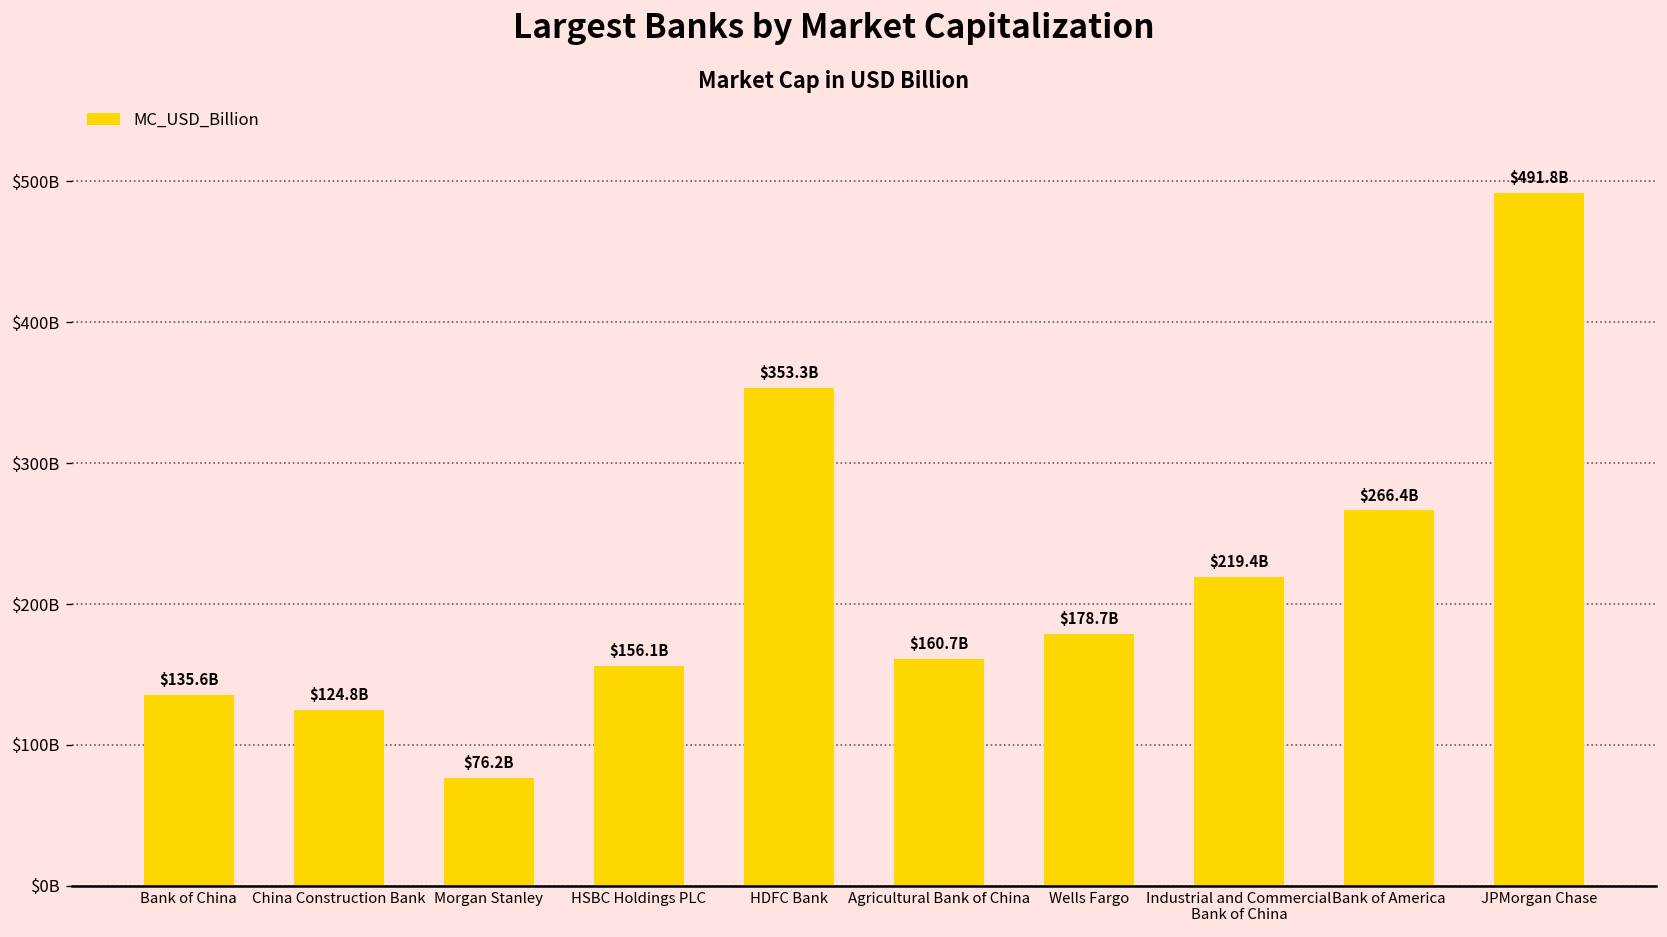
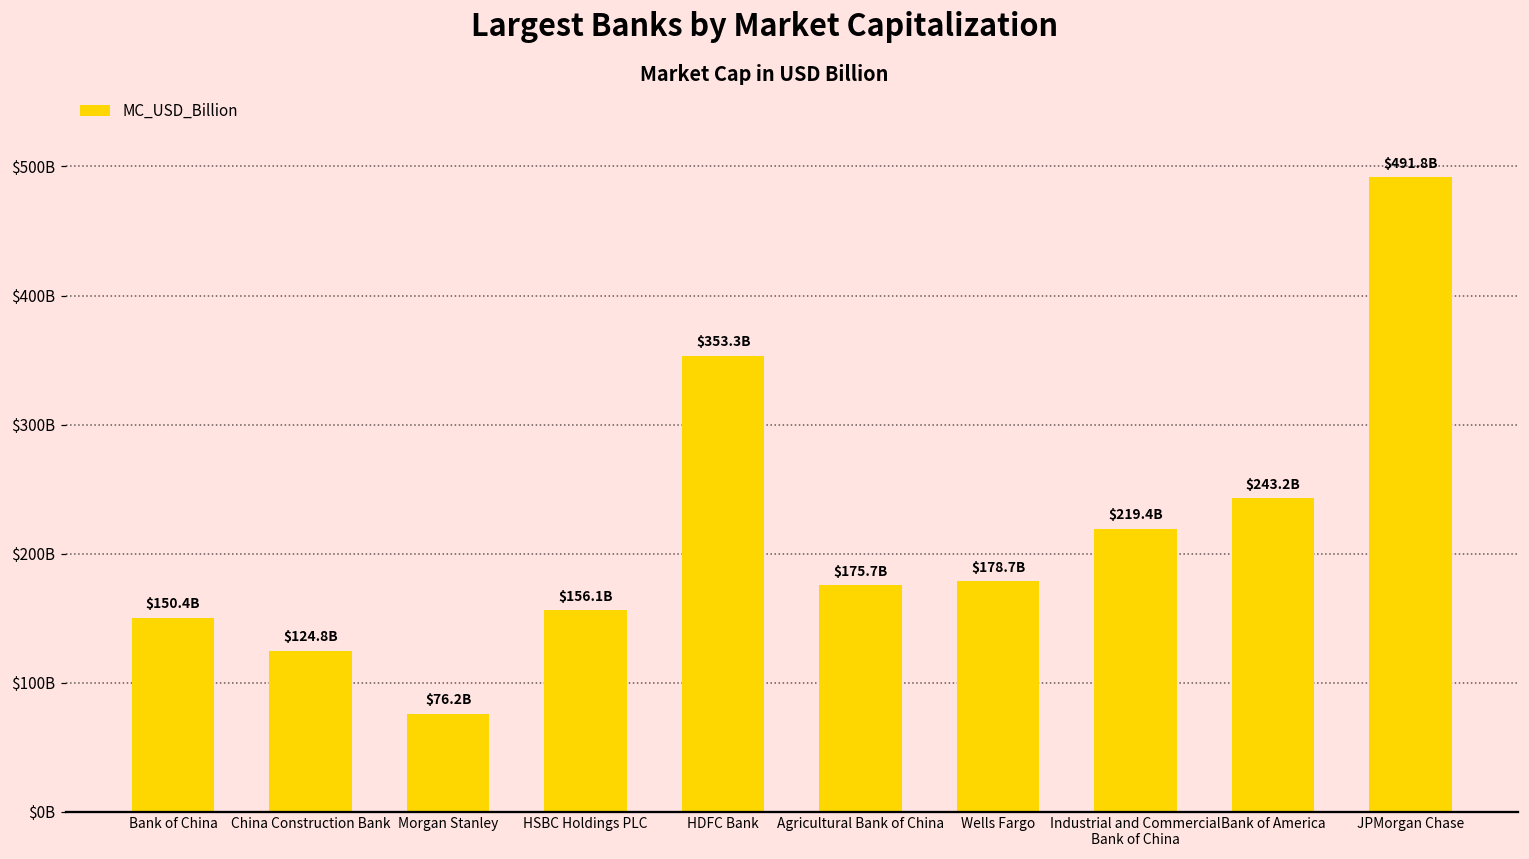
Bank of China: $135.6B -> $150.4B
Agricultural Bank of China: $160.7B -> $175.7B
Bank of America: $266.4B -> $243.2B
